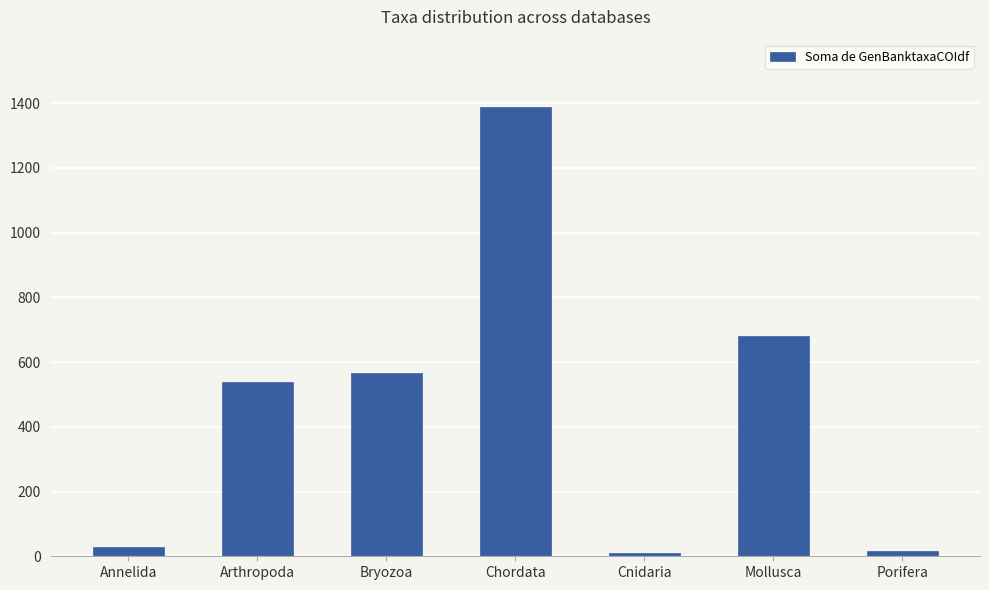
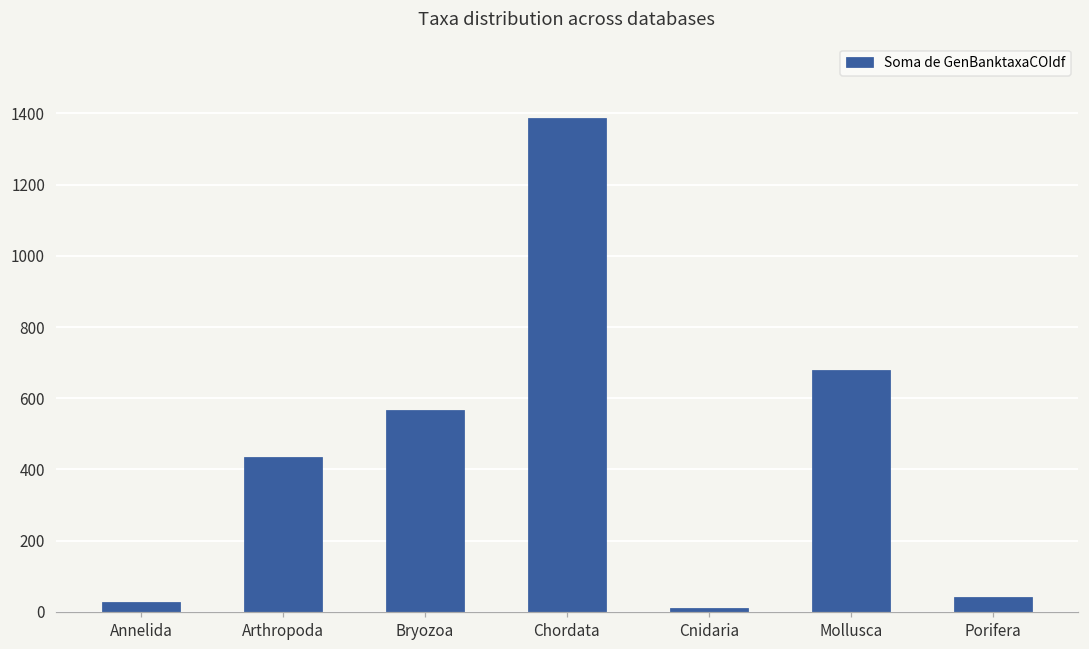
Arthropoda: 540 -> 430
Porifera: 20 -> 40
